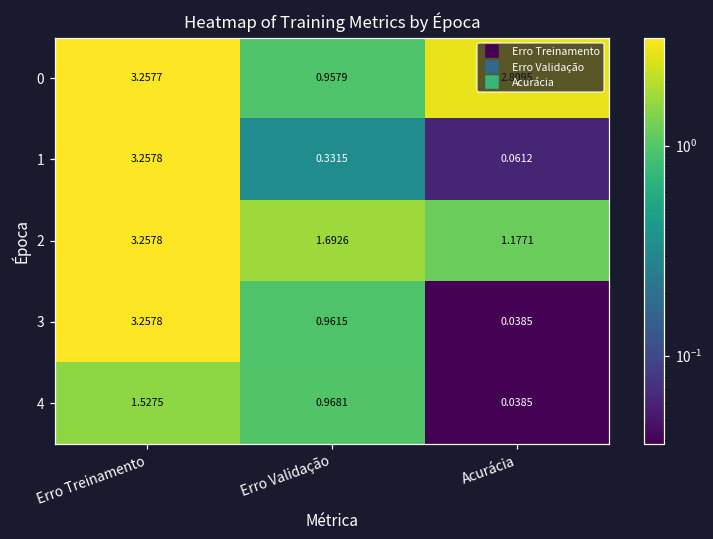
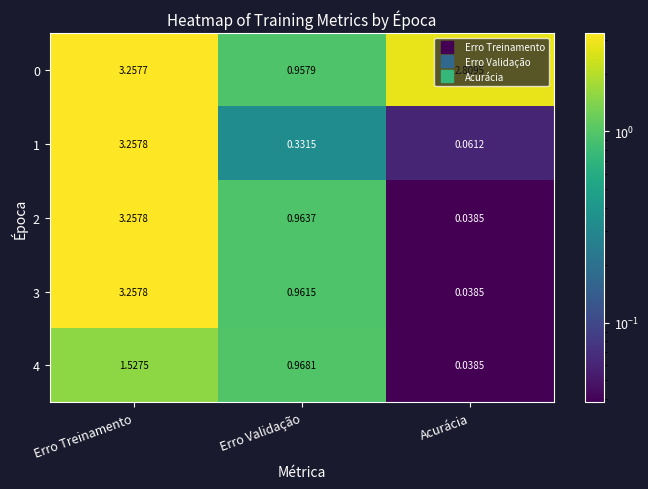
2, Erro Validação: 1.6926 -> 0.9637
2, Acurácia: 1.1771 -> 0.0385
